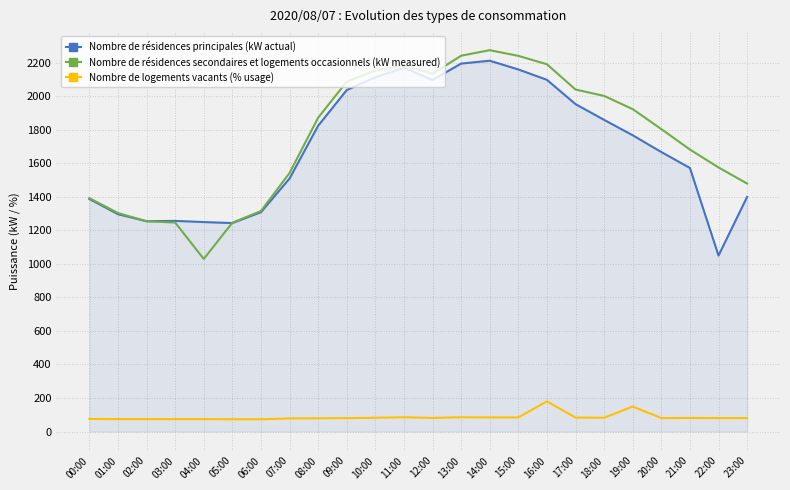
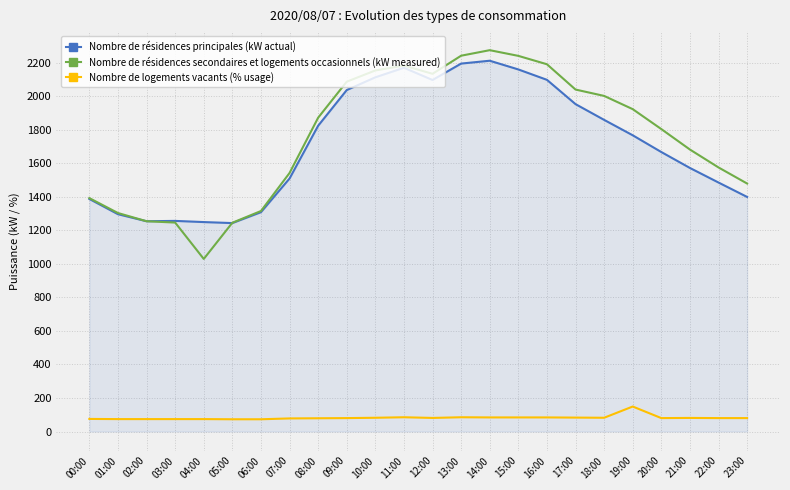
Nombre de logements vacants (% usage), 16:00: 180 -> 80
Nombre de résidences principales (kW actual), 22:00: 1050 -> 1490
